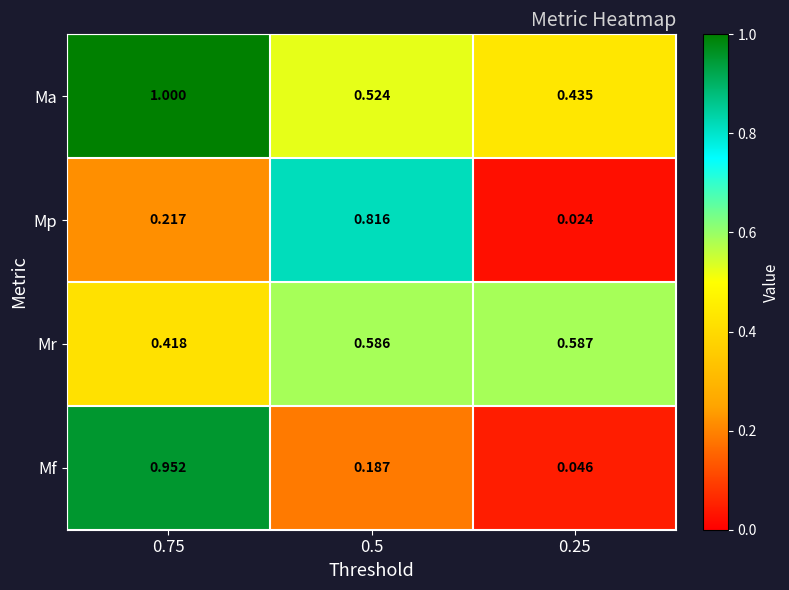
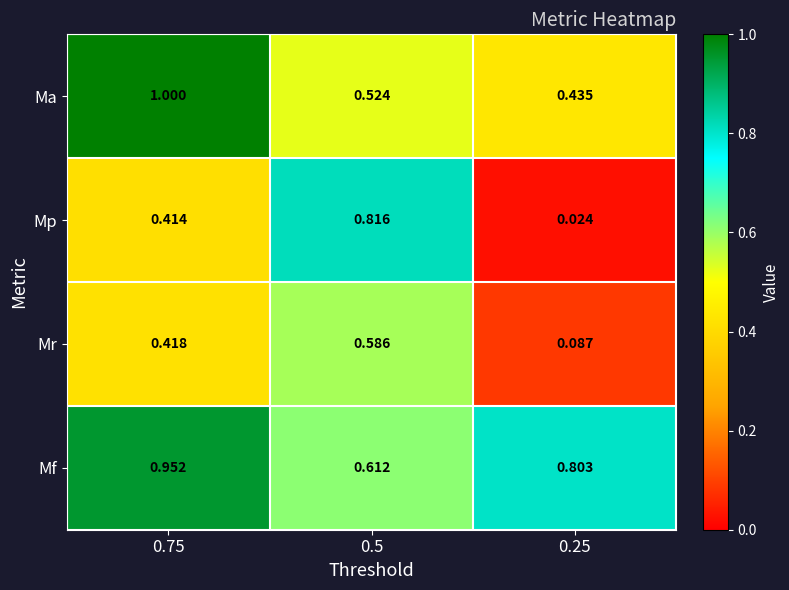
Mp, 0.75: 0.217 -> 0.414
Mr, 0.25: 0.587 -> 0.087
Mf, 0.5: 0.187 -> 0.612
Mf, 0.25: 0.046 -> 0.803
